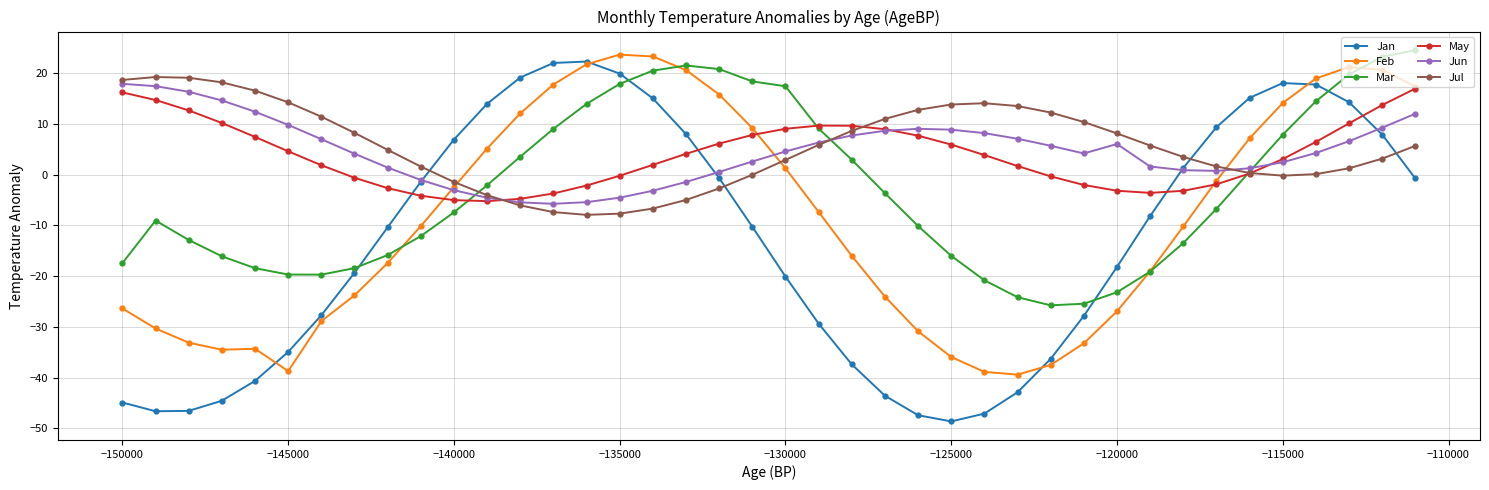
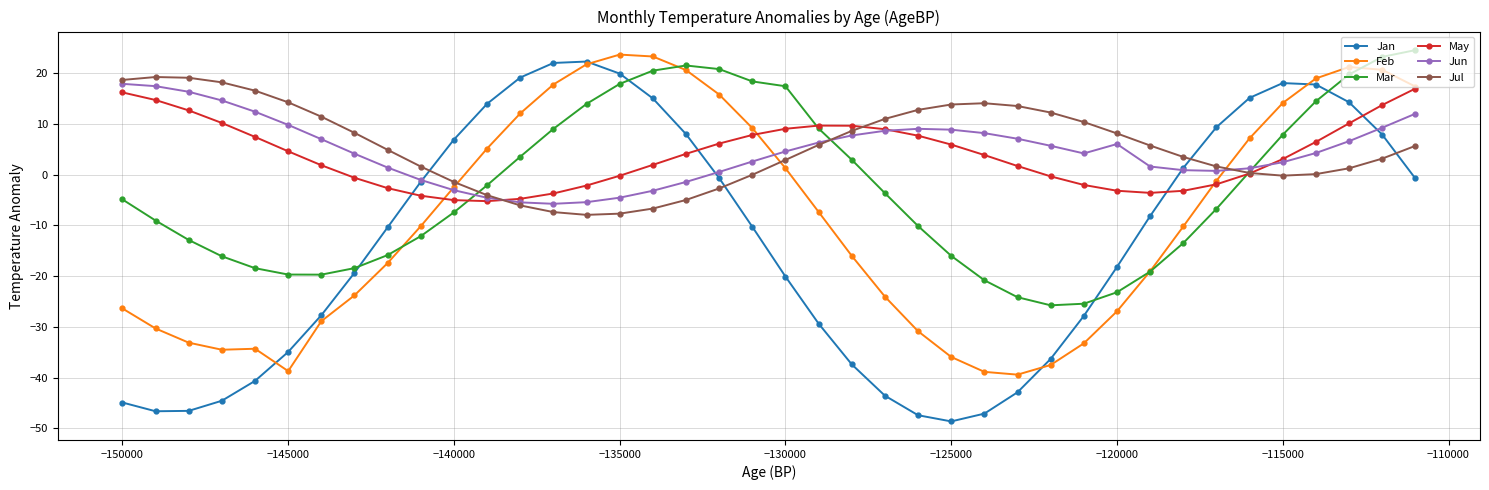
Mar, −150000: -17 -> -5
